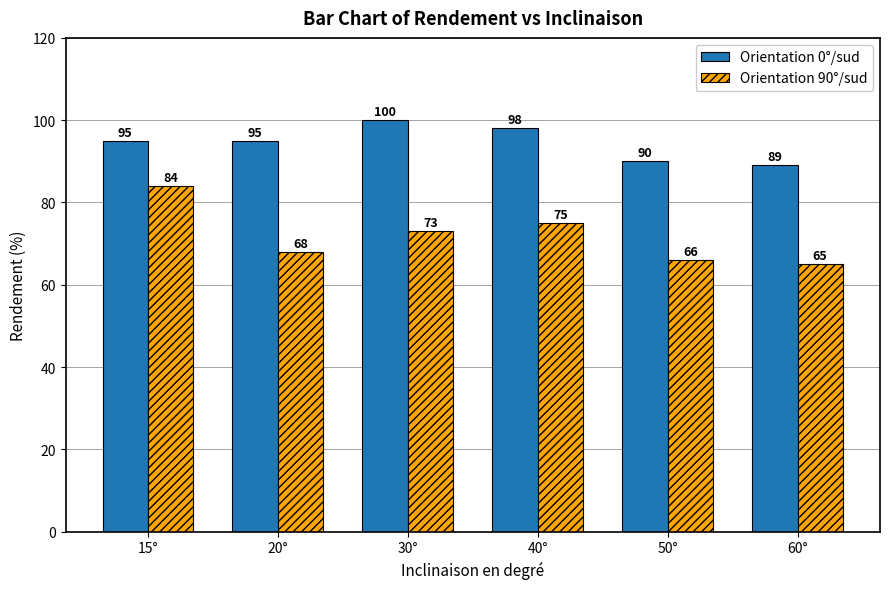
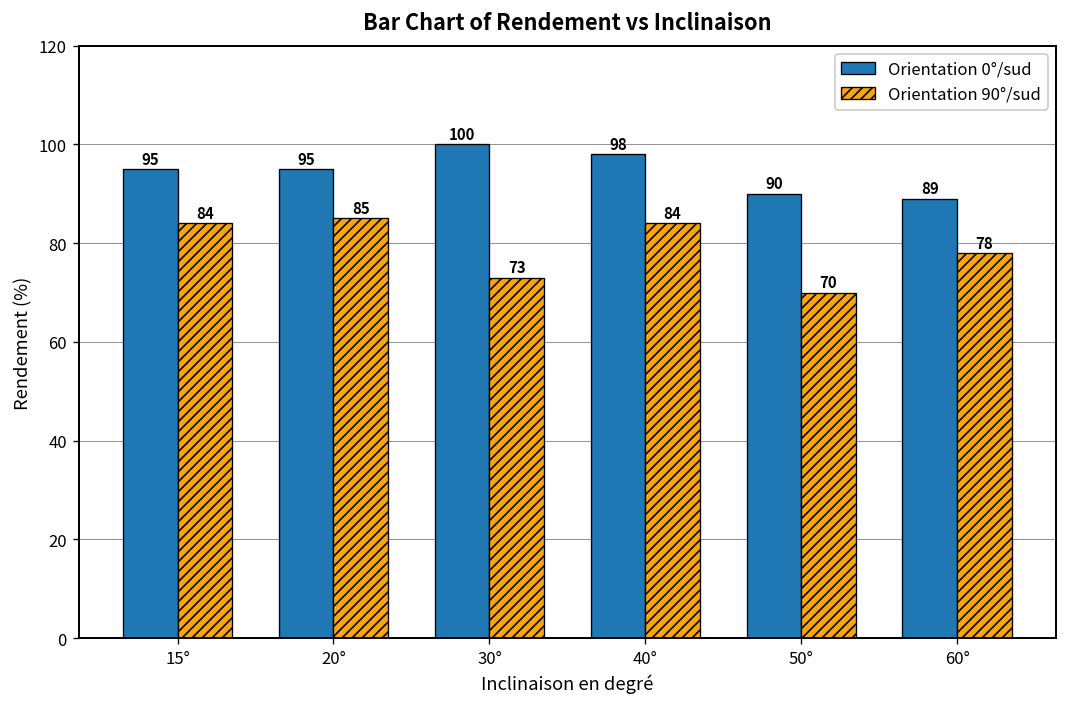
Orientation 90°/sud, 20°: 68 -> 85
Orientation 90°/sud, 40°: 75 -> 84
Orientation 90°/sud, 50°: 66 -> 70
Orientation 90°/sud, 60°: 65 -> 78
